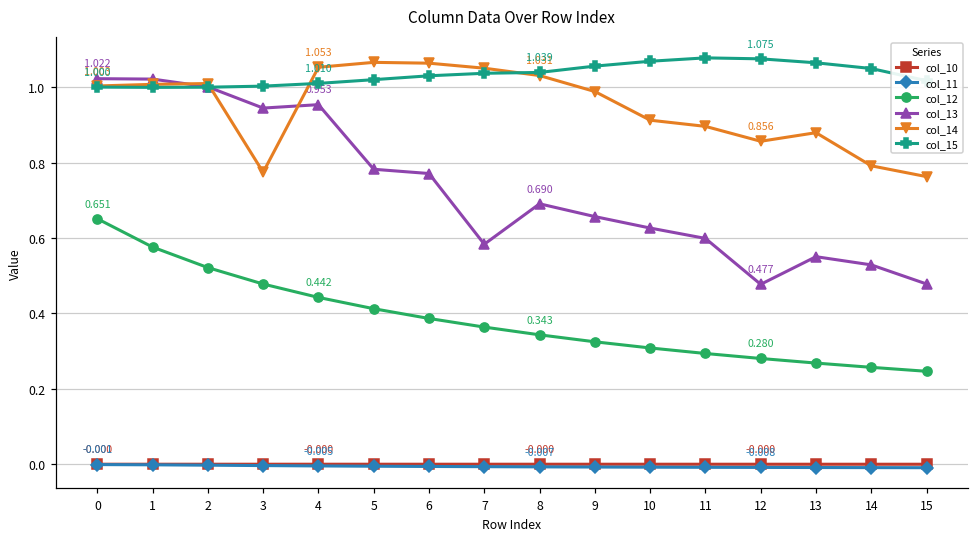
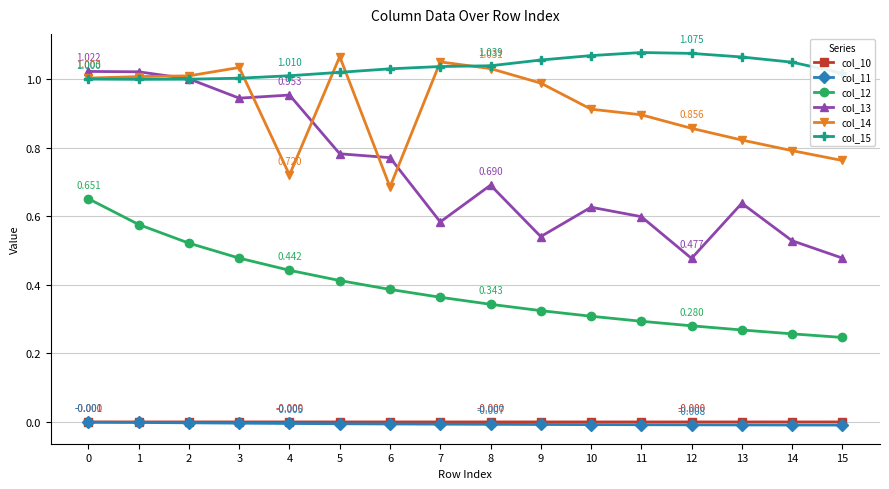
col_14, 3: 0.77 -> 1.03
col_14, 4: 1.053 -> 0.720
col_14, 6: 1.06 -> 0.69
col_13, 9: 0.66 -> 0.54
col_13, 13: 0.55 -> 0.64
col_14, 13: 0.88 -> 0.82
